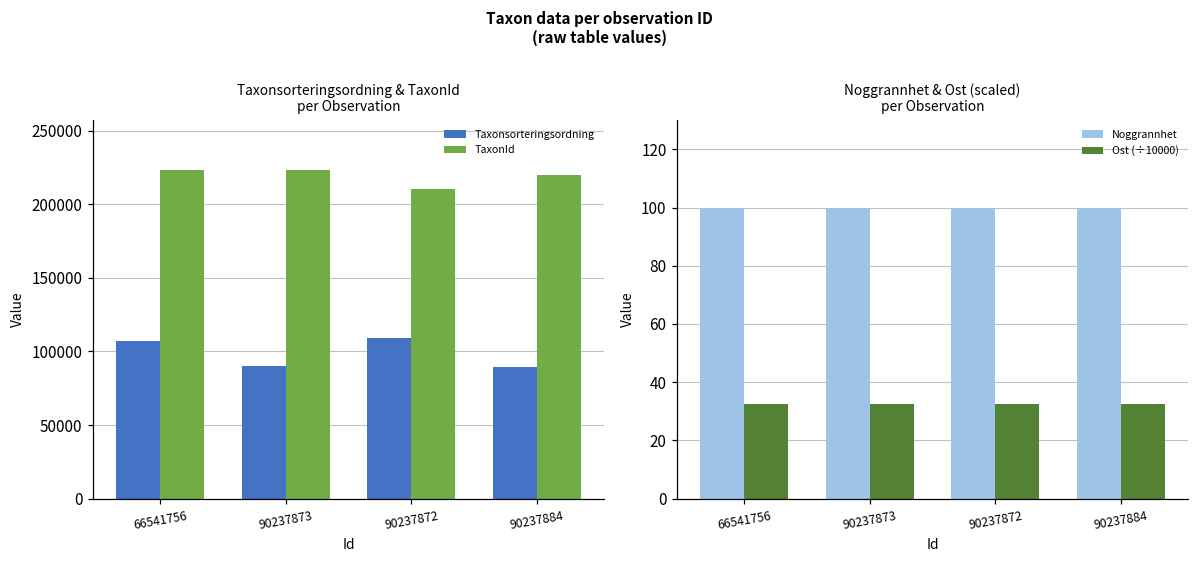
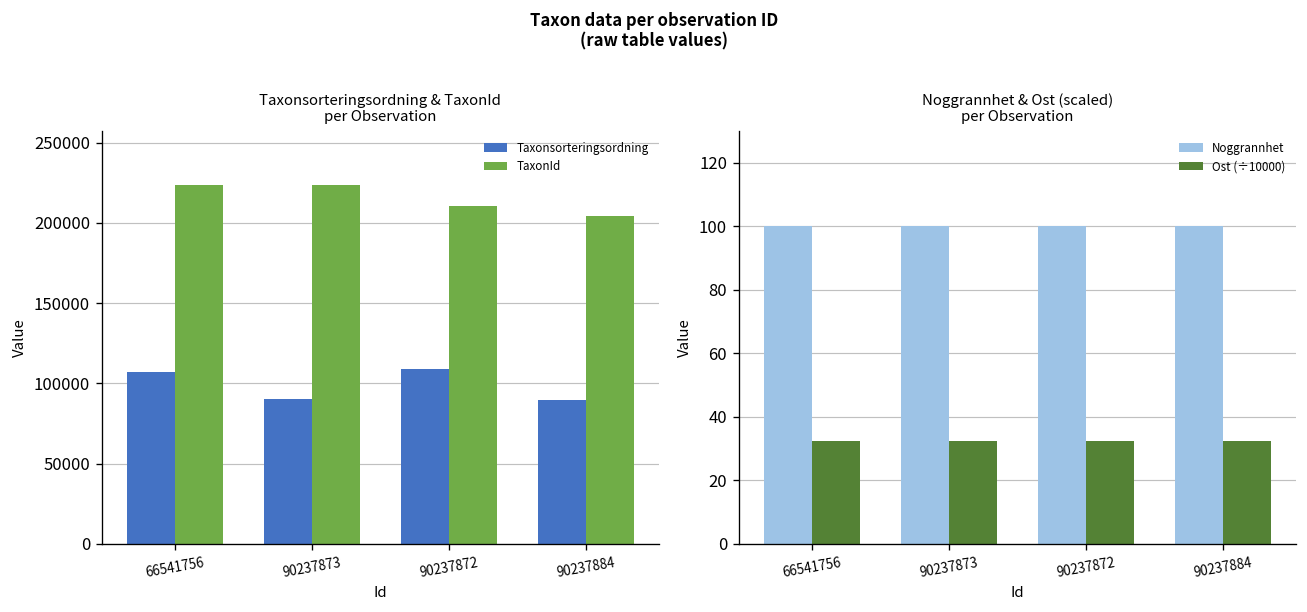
Taxonsorteringsordning & TaxonId per Observation, TaxonId, 90237884: 220000 -> 204000
